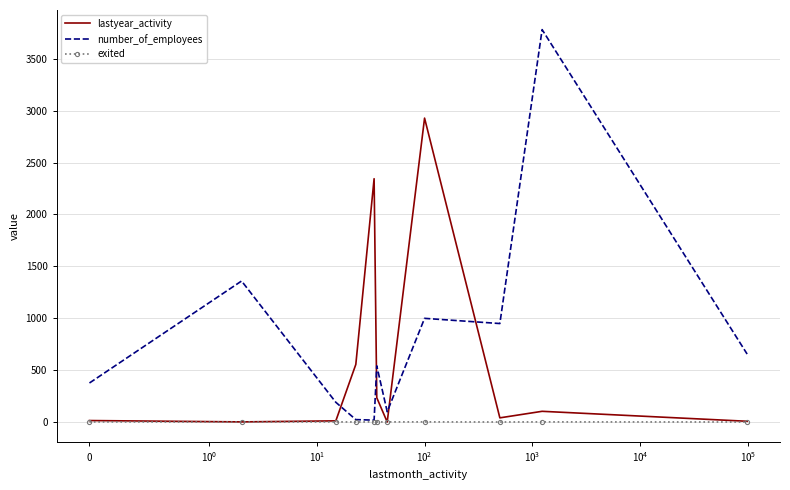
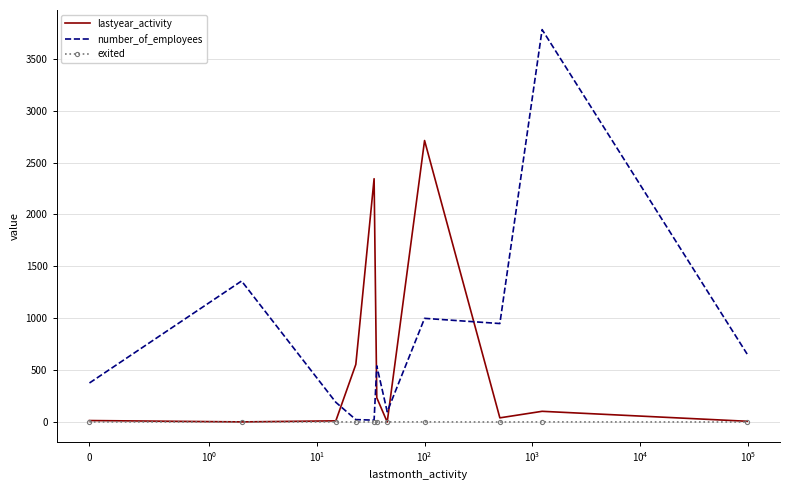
lastyear_activity, 10^2: 2930 -> 2710
